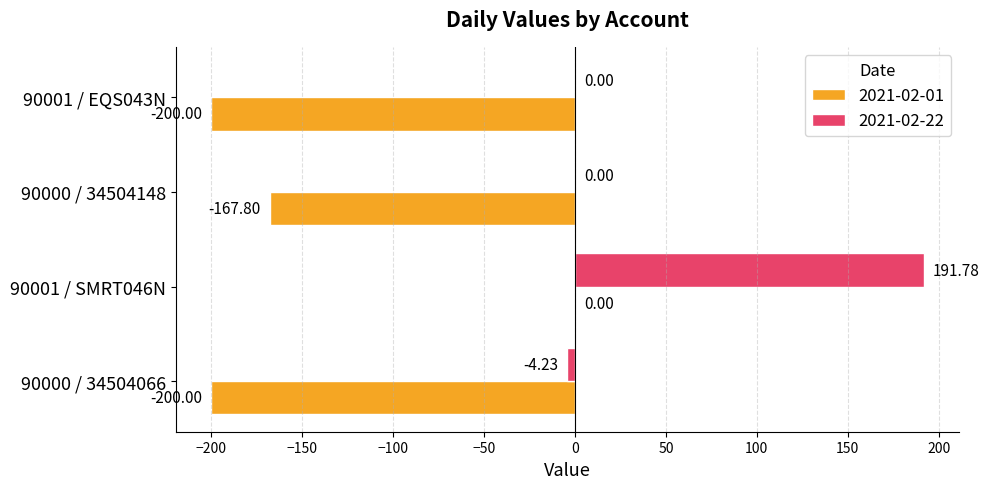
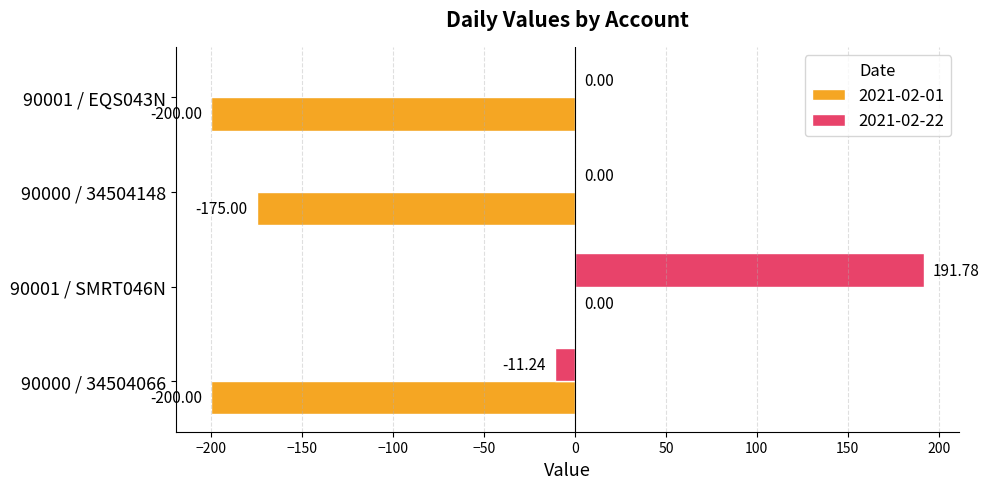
2021-02-01, 90000 / 34504148: -167.80 -> -175.00
2021-02-22, 90000 / 34504066: -4.23 -> -11.24
